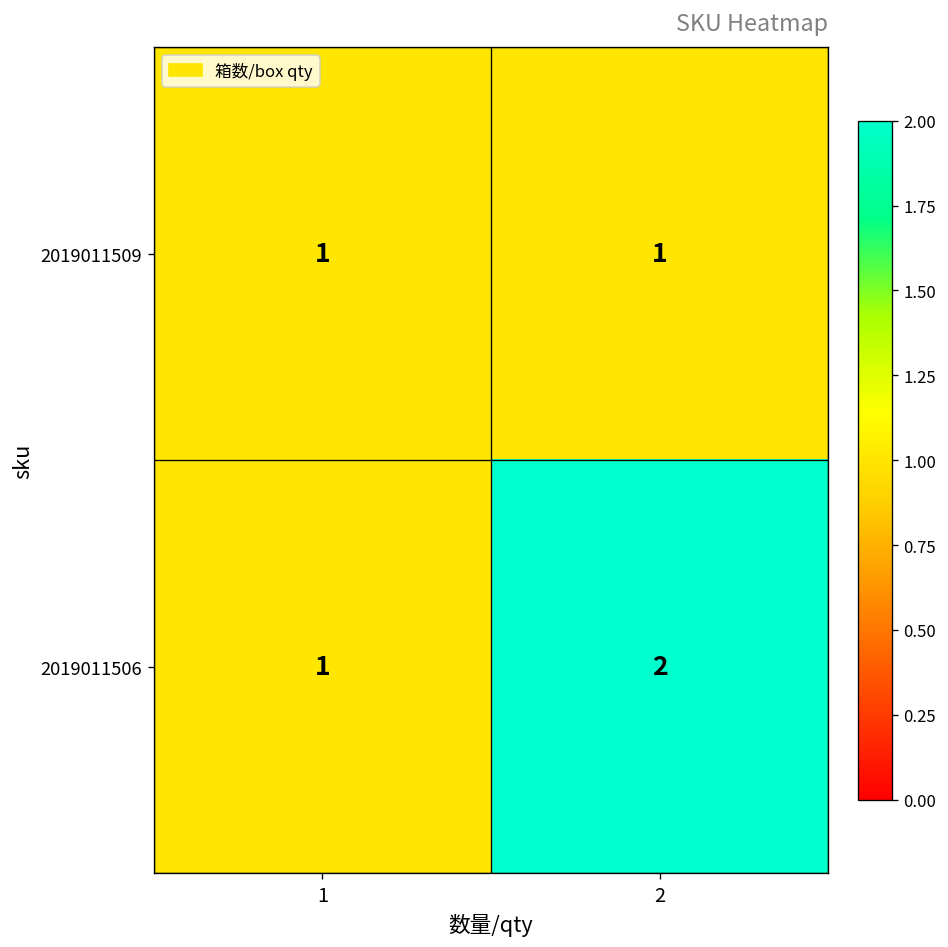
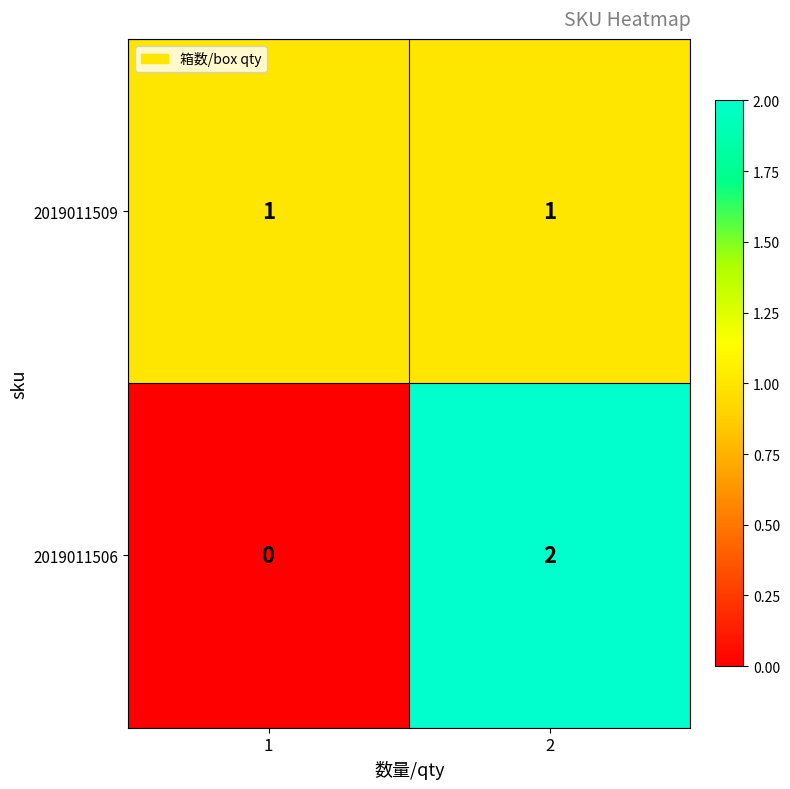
2019011506, 1: 1 -> 0
